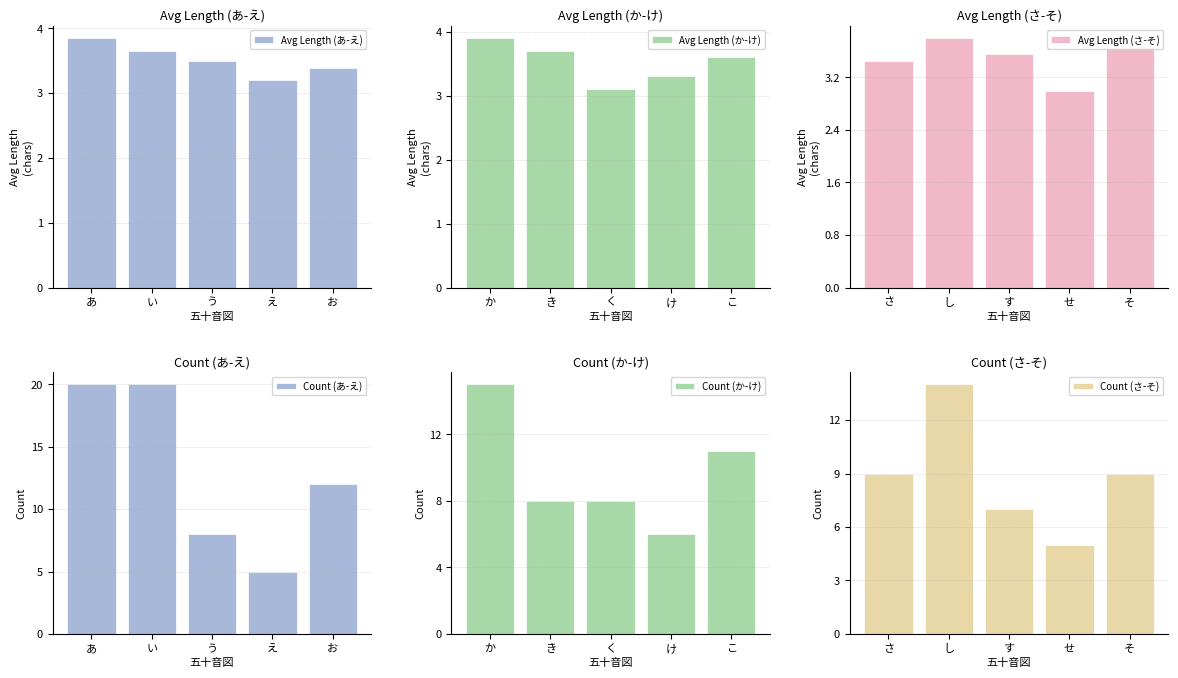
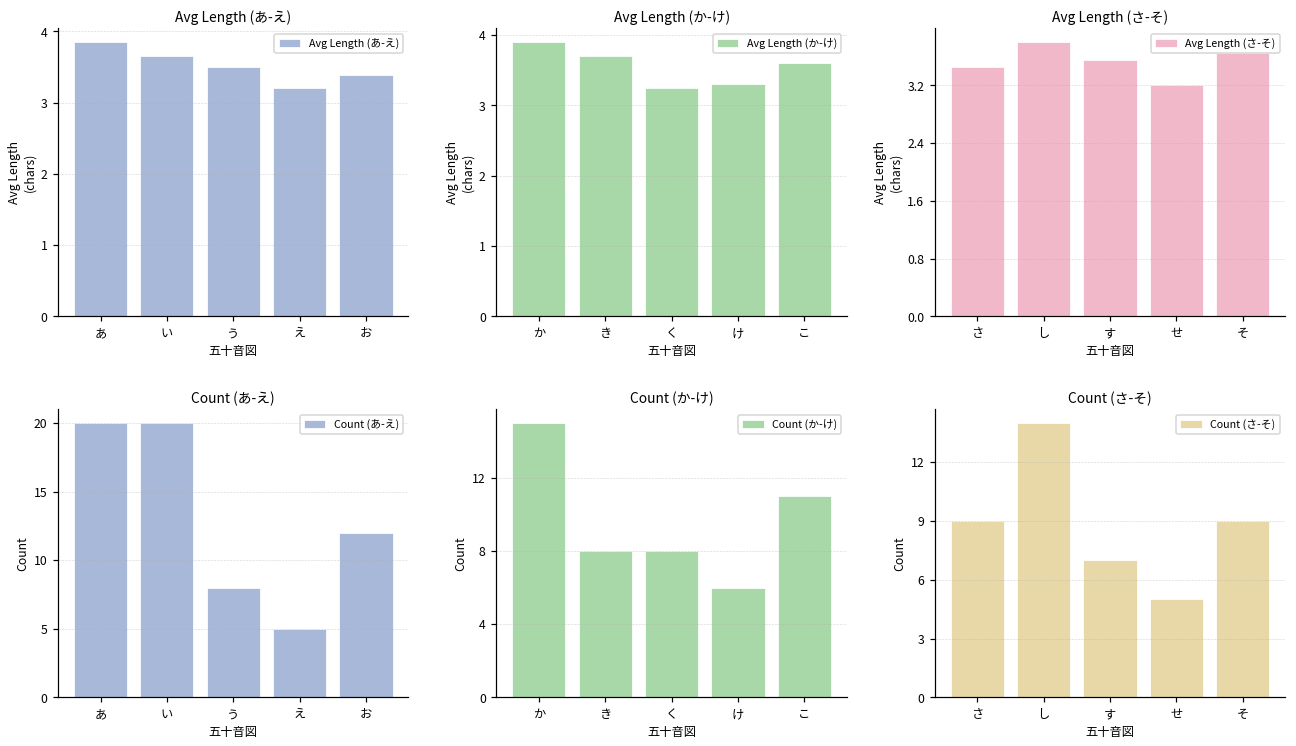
Avg Length (か-け), く: 3.1 -> 3.3
Avg Length (さ-そ), せ: 3.0 -> 3.2
